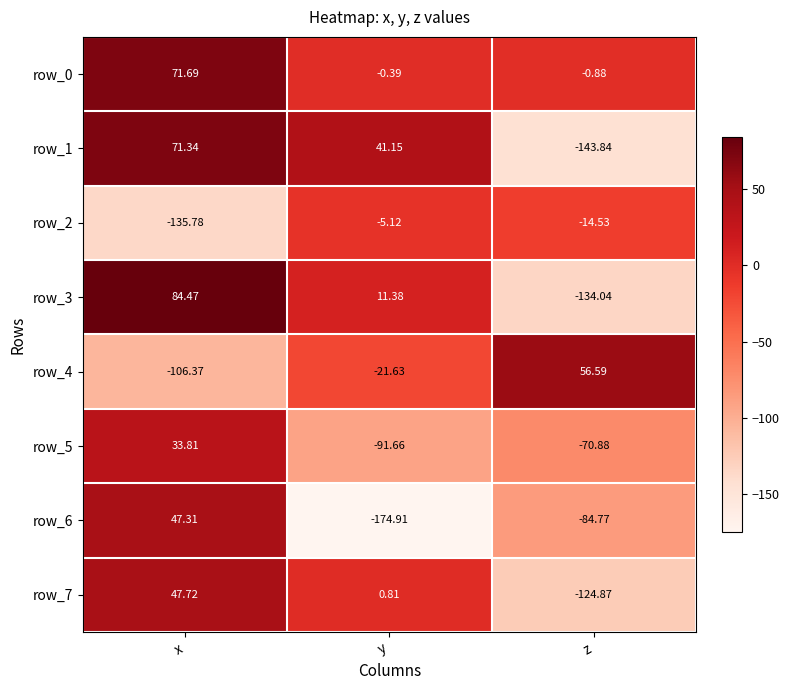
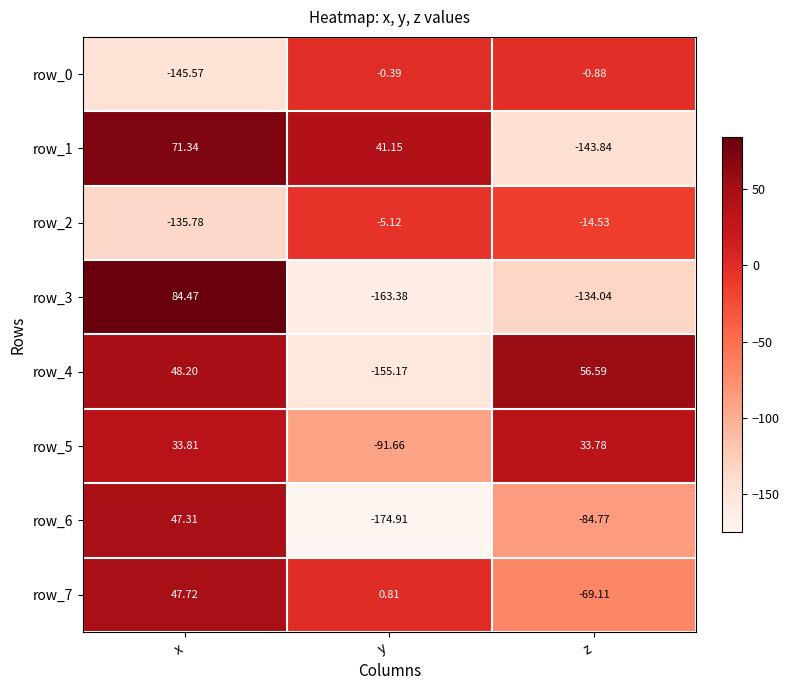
row_0, x: 71.69 -> -145.57
row_3, y: 11.38 -> -163.38
row_4, x: -106.37 -> 48.20
row_4, y: -21.63 -> -155.17
row_5, z: -70.88 -> 33.78
row_7, z: -124.87 -> -69.11
